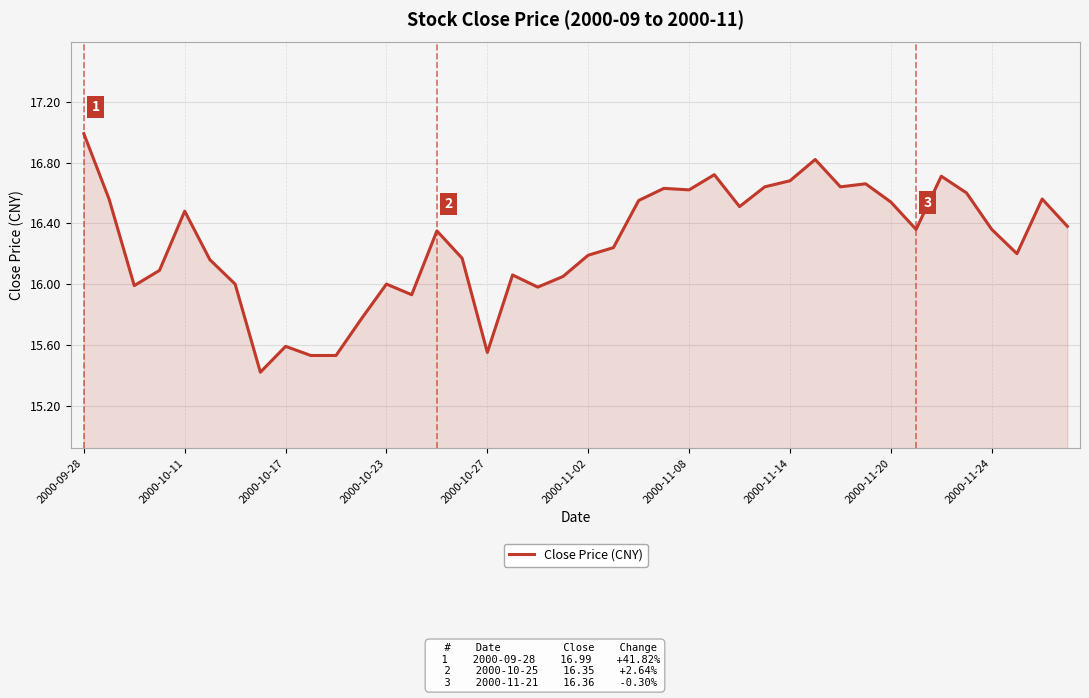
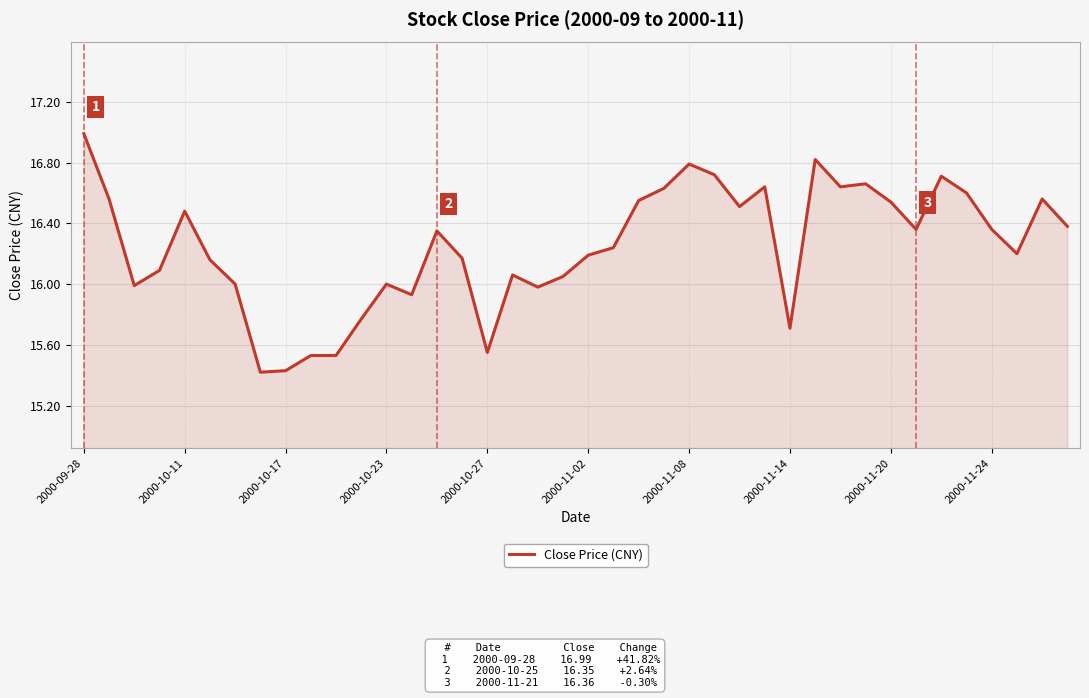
2000-10-17: 15.59 -> 15.43
2000-11-08: 16.62 -> 16.79
2000-11-14: 16.68 -> 15.71
